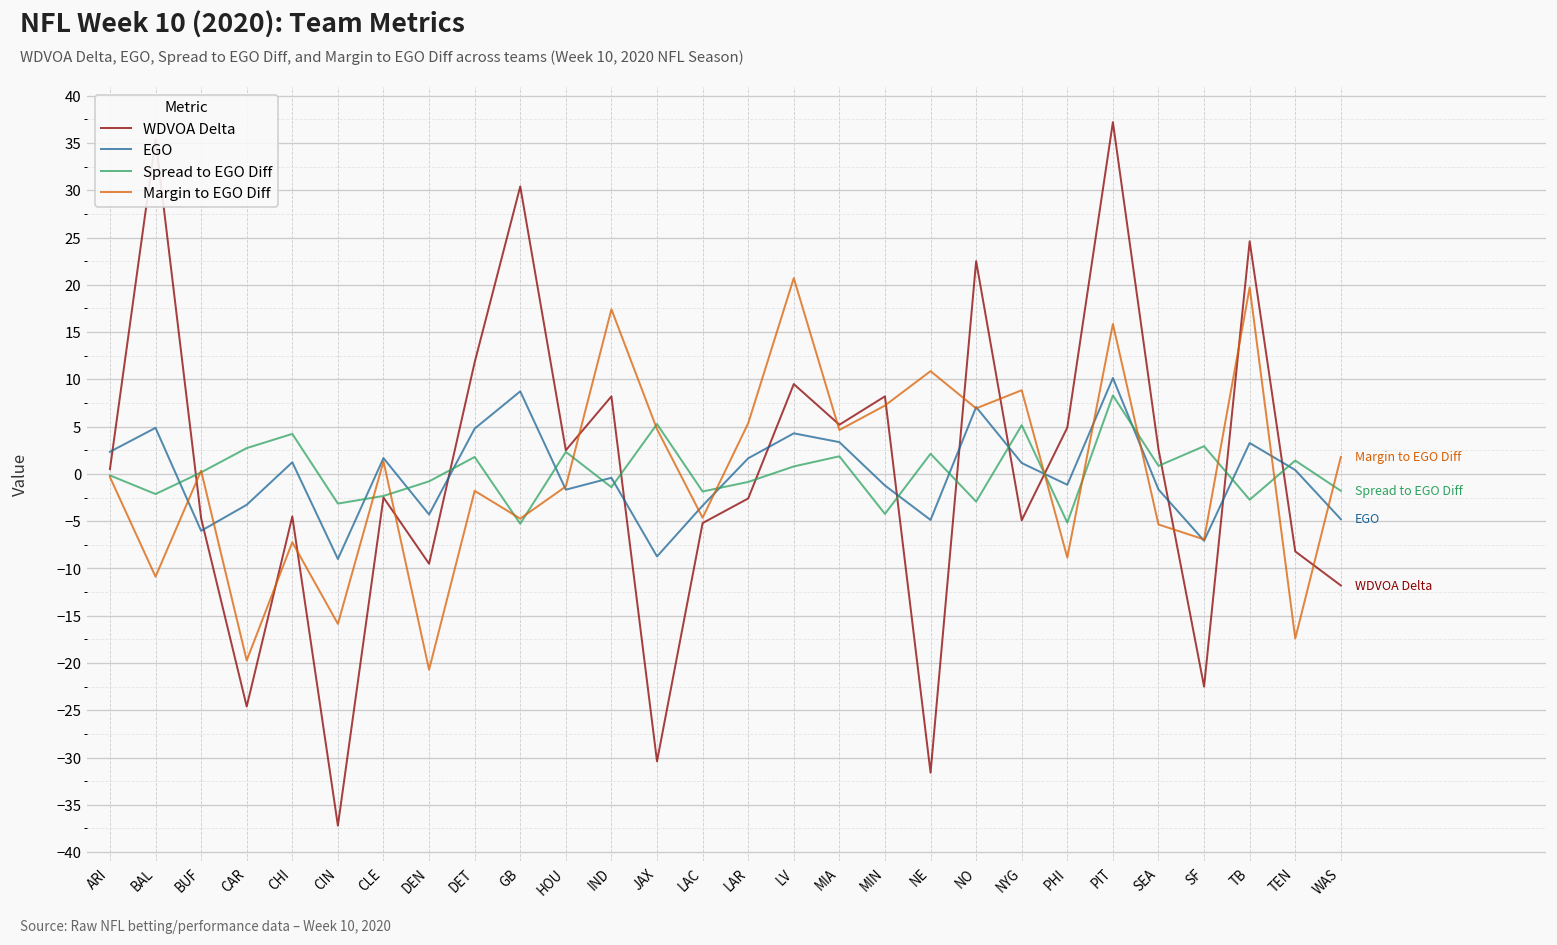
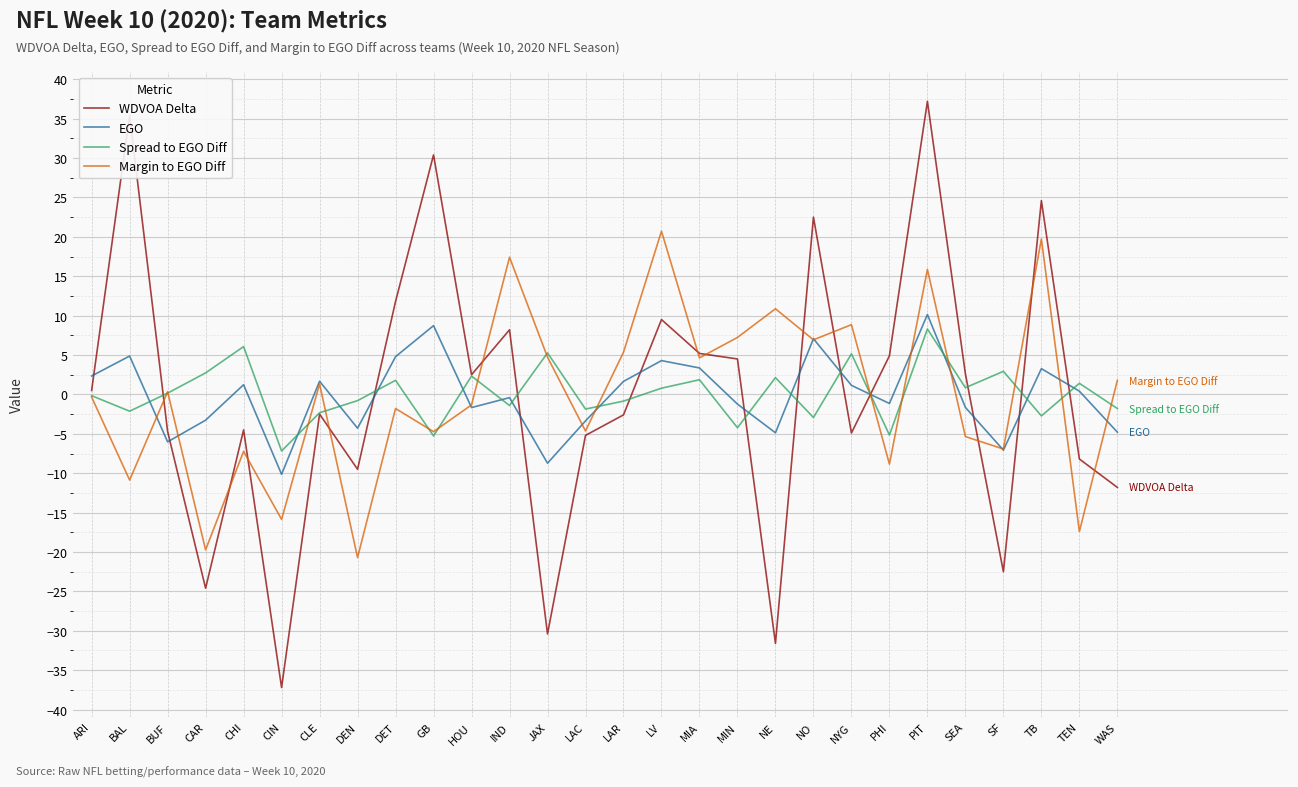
Spread to EGO Diff, CHI: 4 -> 6
EGO, CIN: -9 -> -10
Spread to EGO Diff, CIN: -3 -> -7
WDVOA Delta, MIN: 8 -> 5
